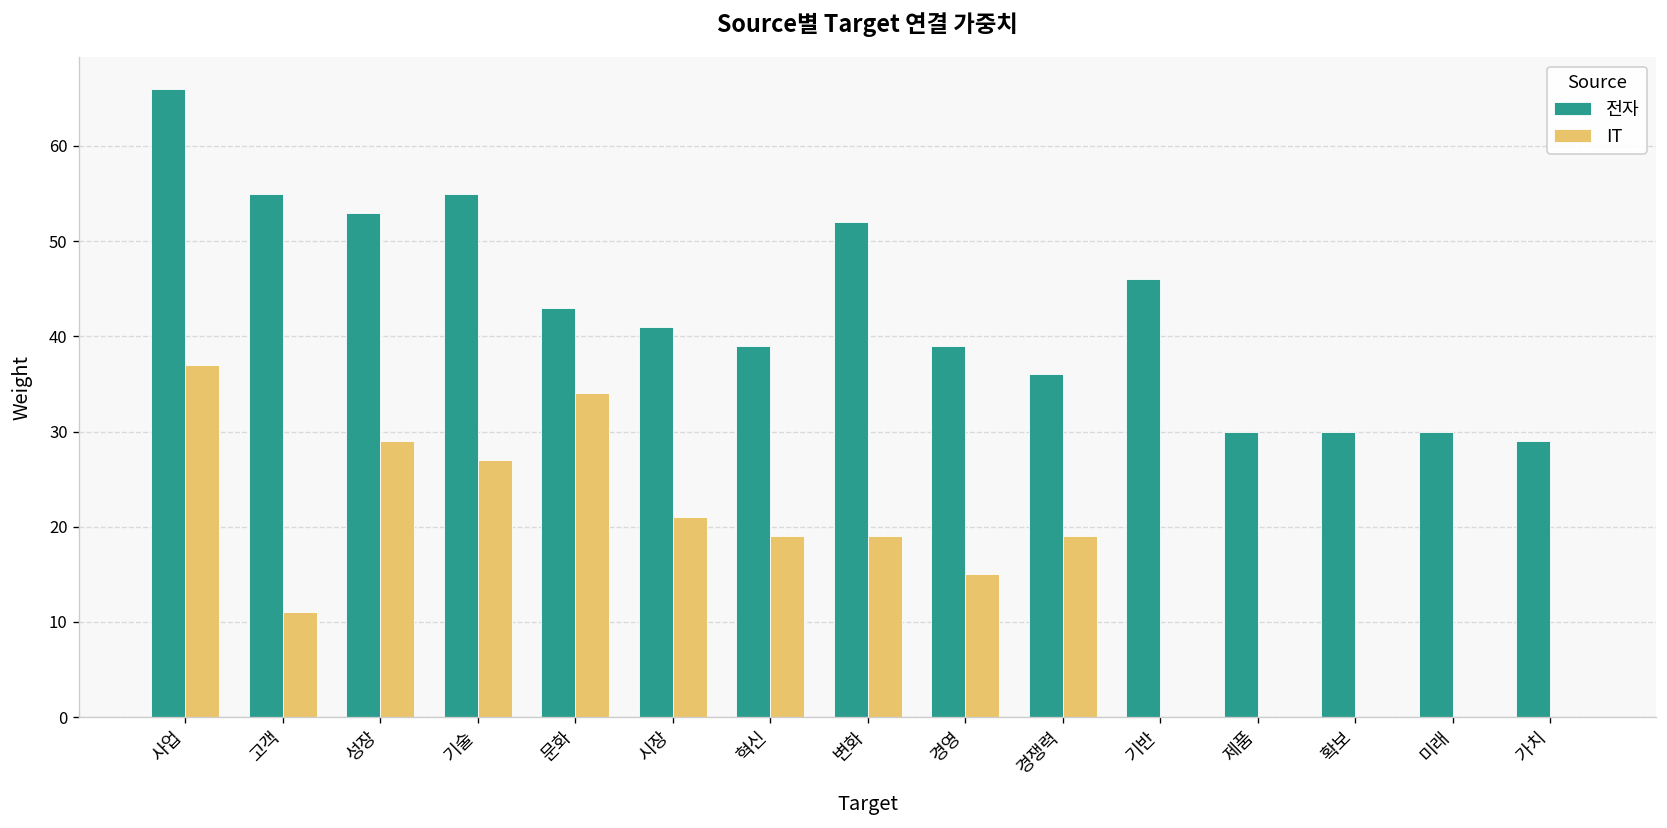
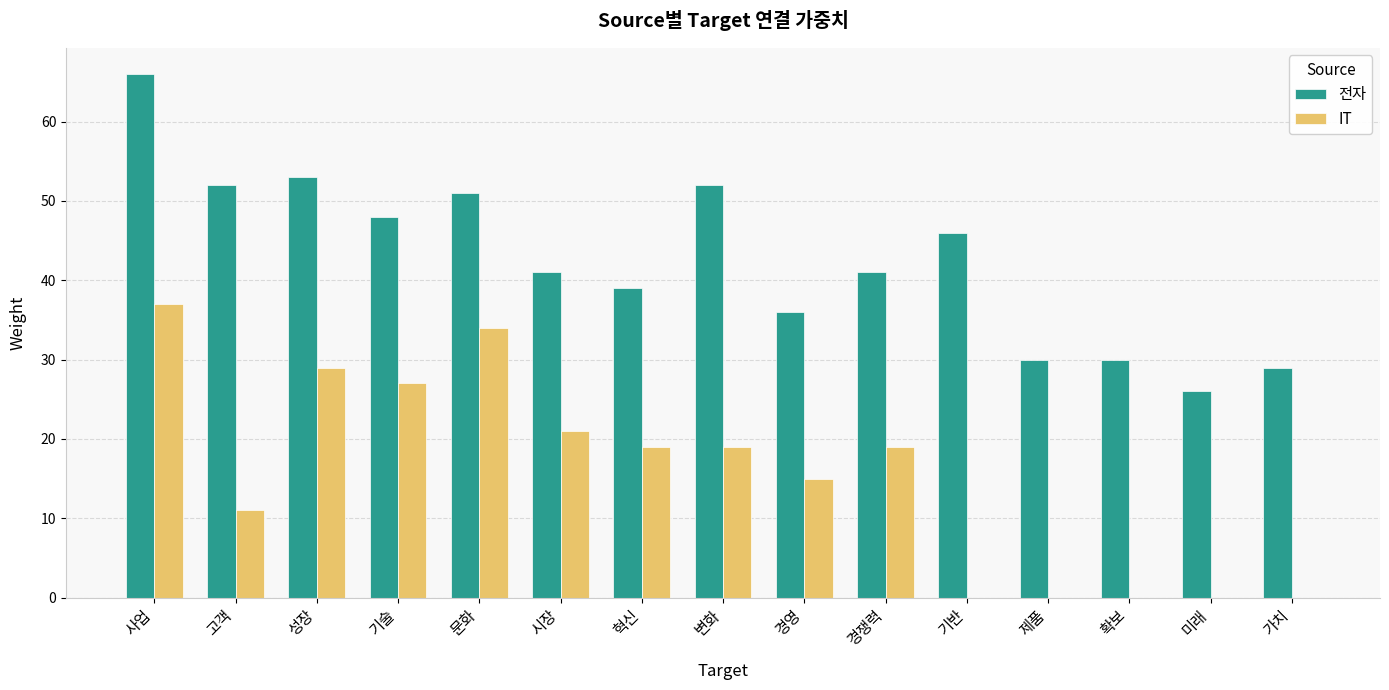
전자, 고객: 55 -> 52
전자, 기술: 55 -> 48
전자, 문화: 43 -> 51
전자, 경영: 39 -> 36
전자, 경쟁력: 36 -> 41
전자, 미래: 30 -> 26
